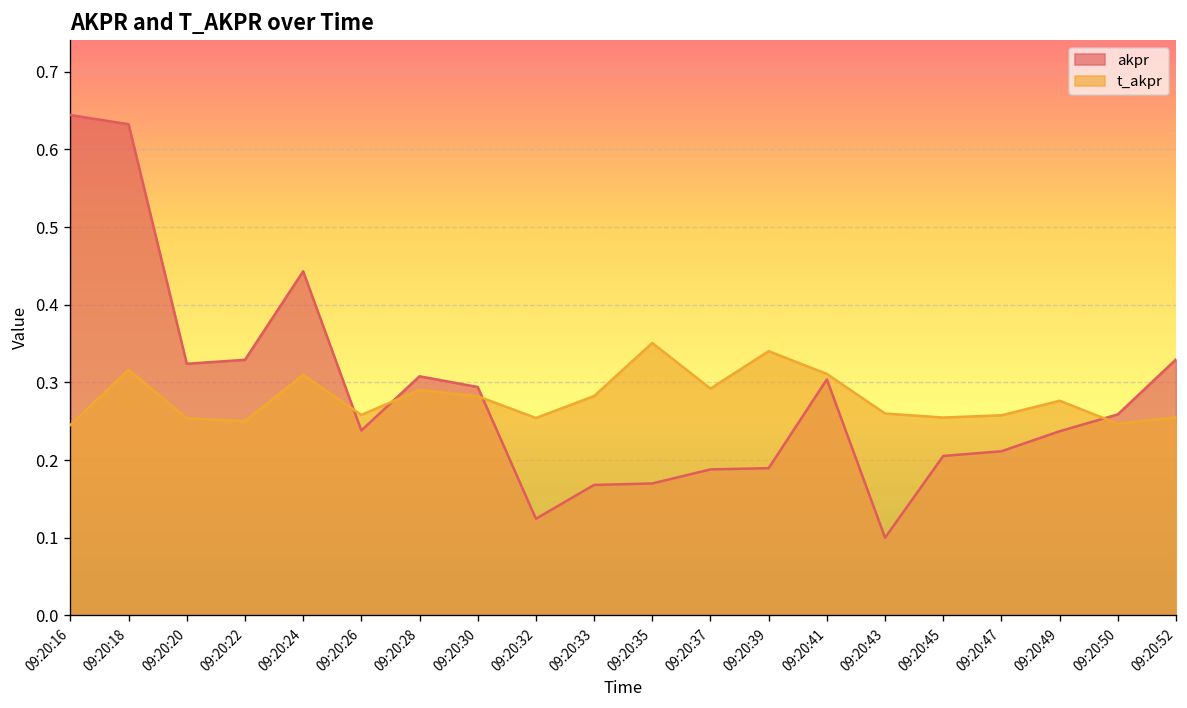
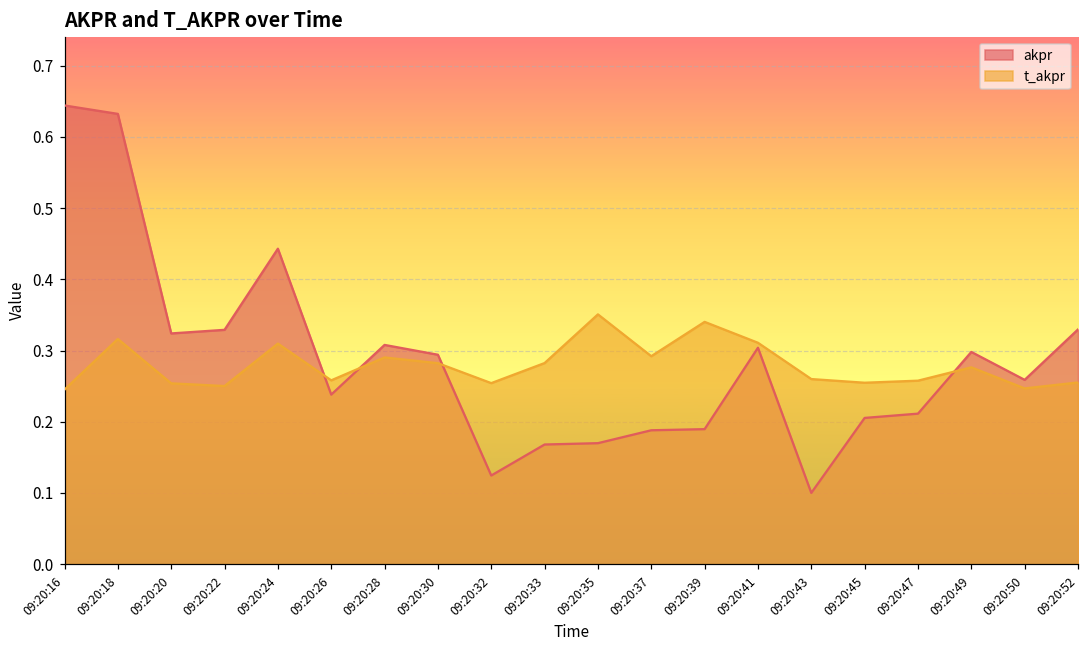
akpr, 09:20:49: 0.24 -> 0.30
